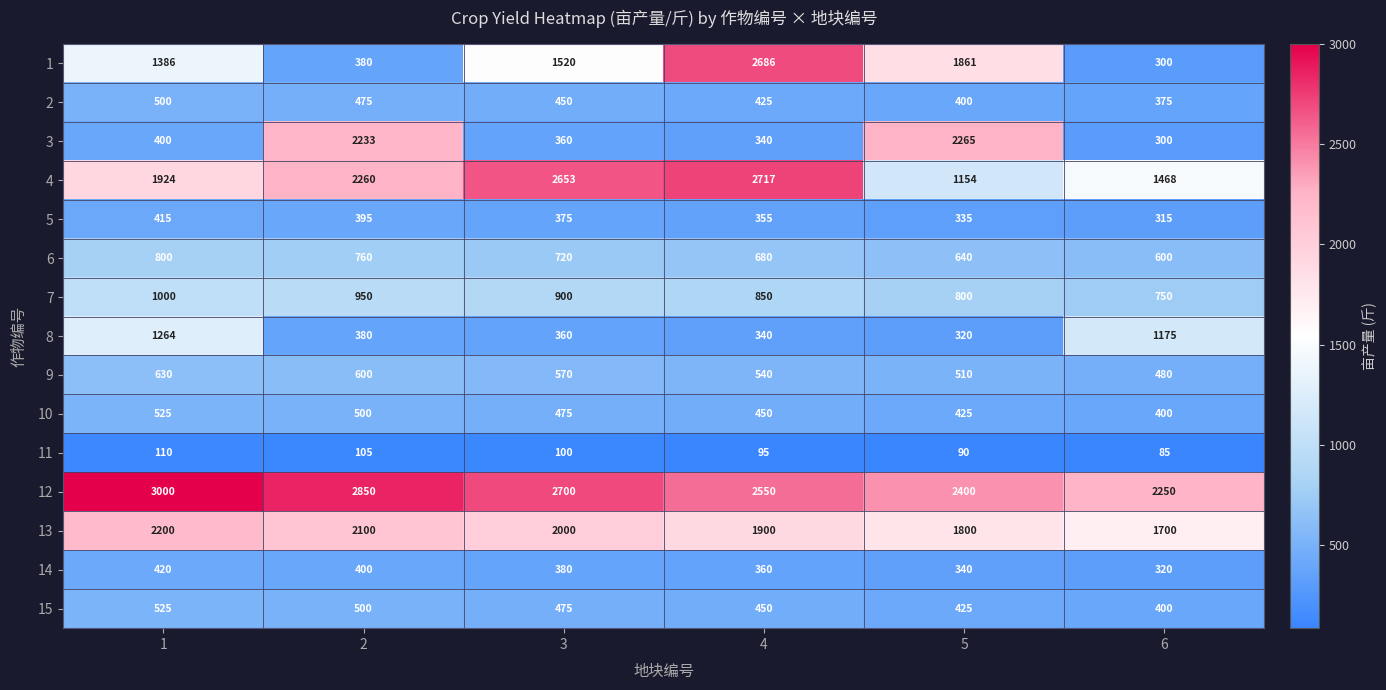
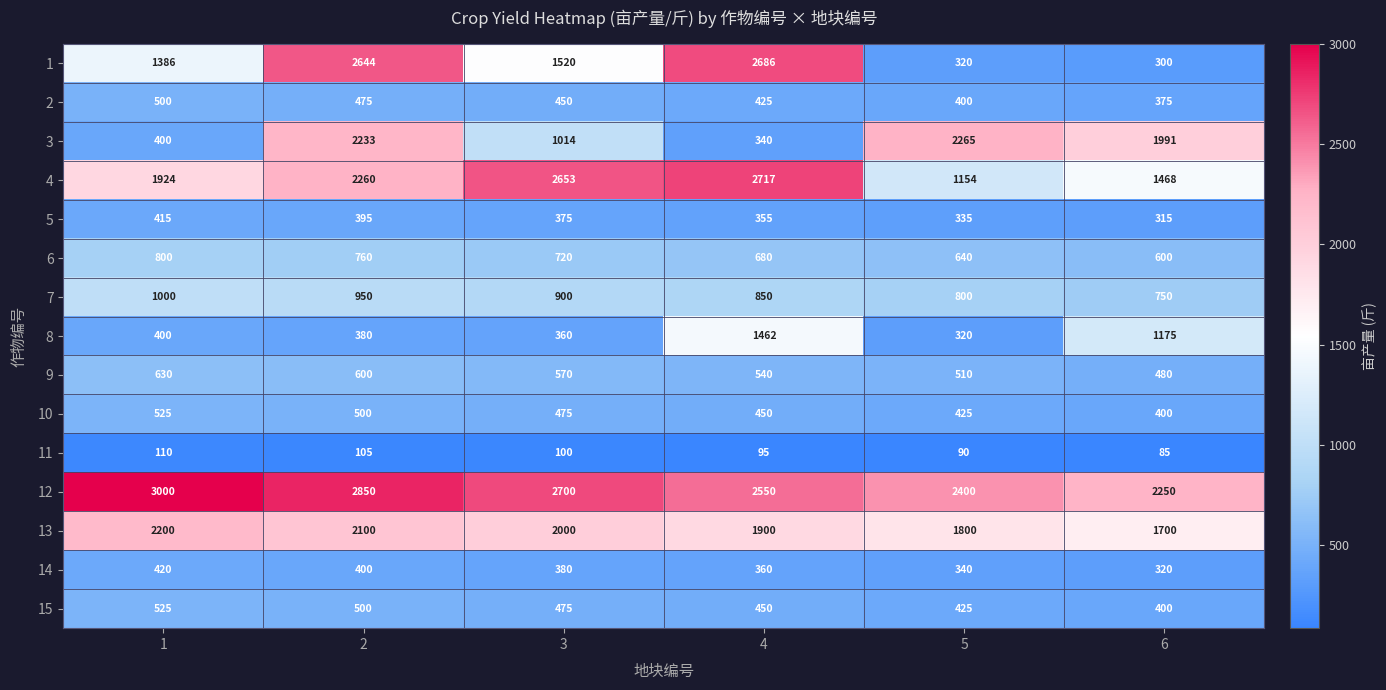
1, 2: 380 -> 2644
1, 5: 1861 -> 320
3, 3: 360 -> 1014
3, 6: 300 -> 1991
8, 1: 1264 -> 400
8, 4: 340 -> 1462
